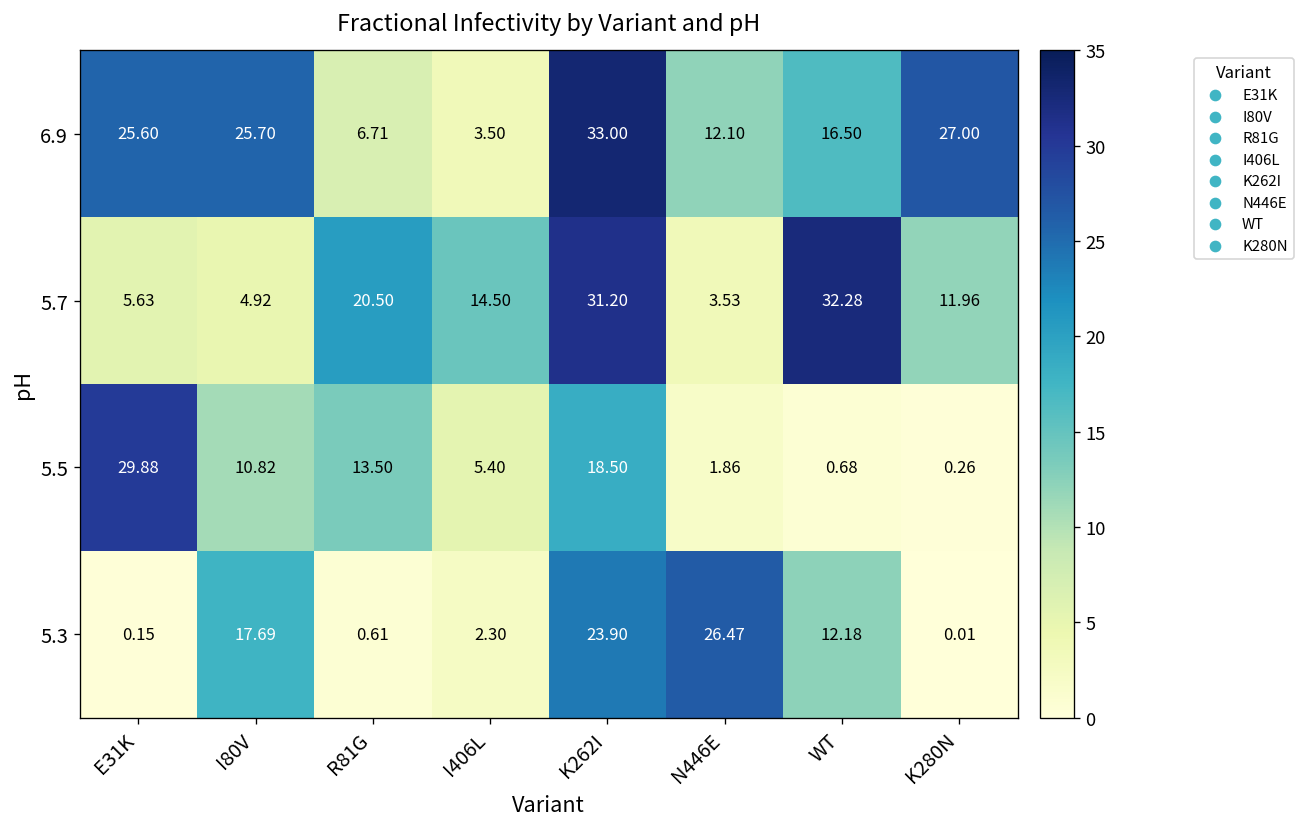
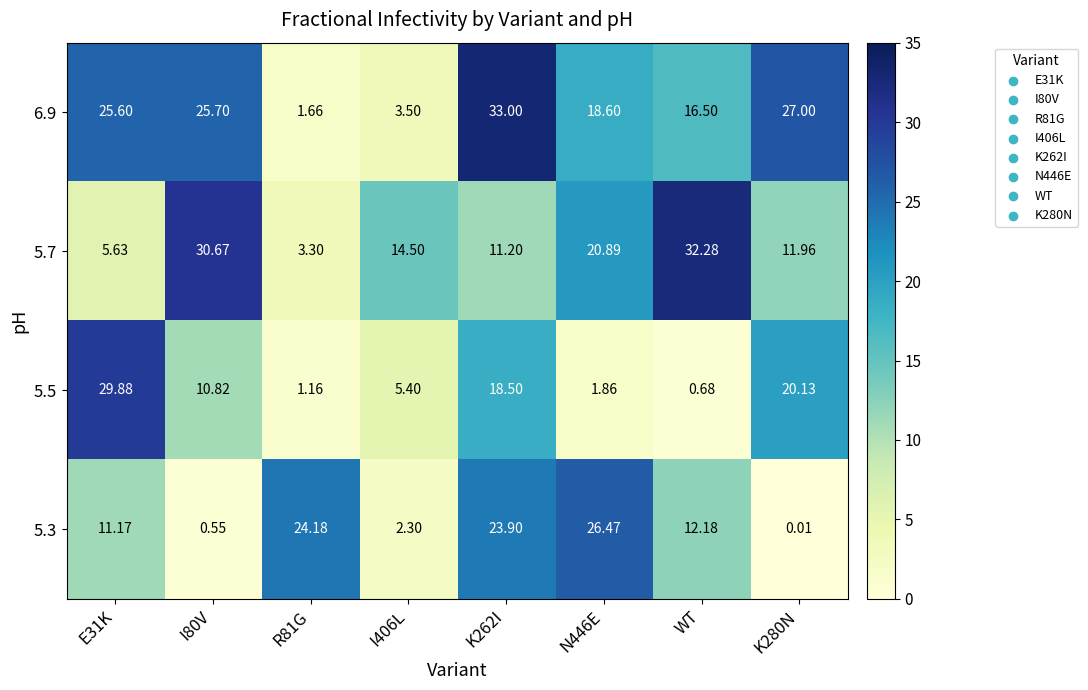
6.9, R81G: 6.71 -> 1.66
6.9, N446E: 12.10 -> 18.60
5.7, I80V: 4.92 -> 30.67
5.7, R81G: 20.50 -> 3.30
5.7, K262I: 31.20 -> 11.20
5.7, N446E: 3.53 -> 20.89
5.5, R81G: 13.50 -> 1.16
5.5, K280N: 0.26 -> 20.13
5.3, E31K: 0.15 -> 11.17
5.3, I80V: 17.69 -> 0.55
5.3, R81G: 0.61 -> 24.18
